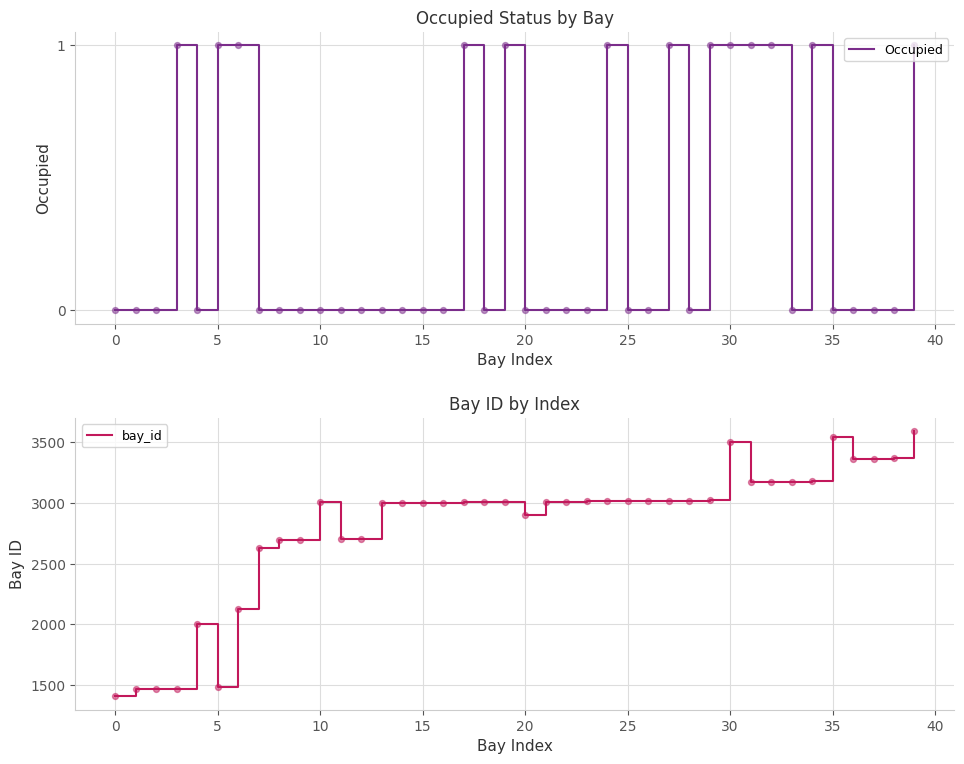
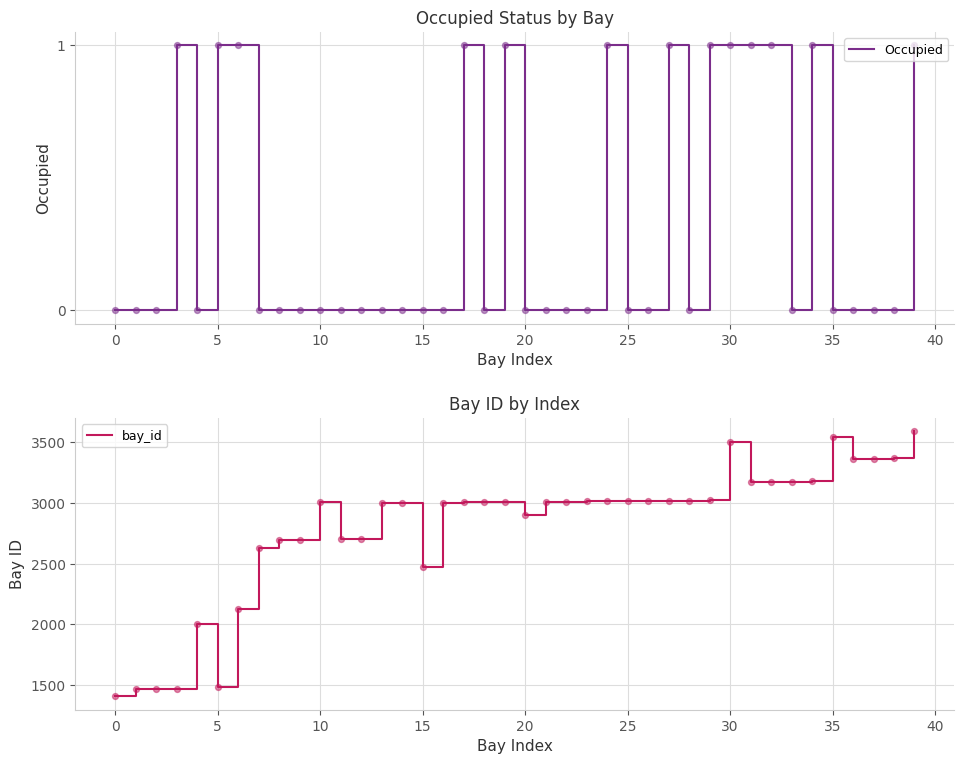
Bay ID by Index, 15: 3000 -> 2480
